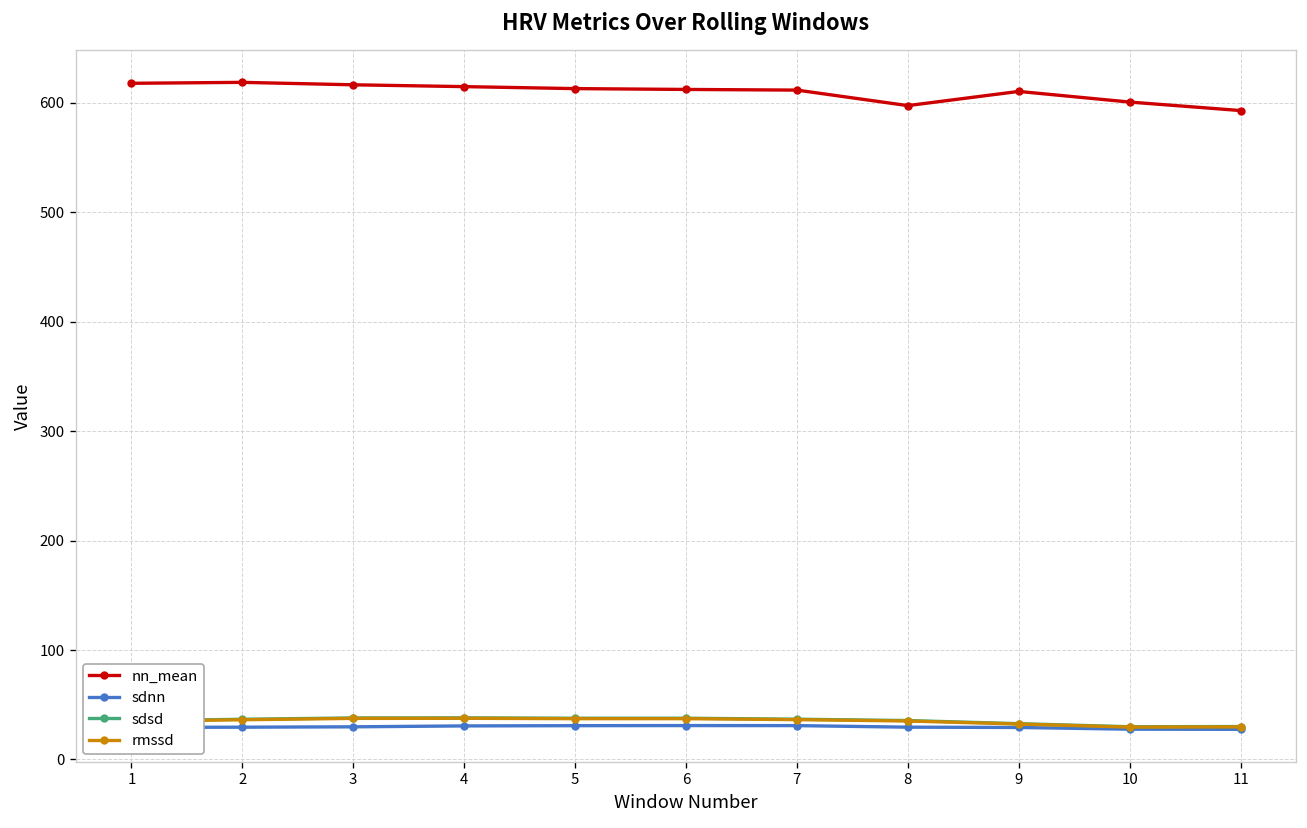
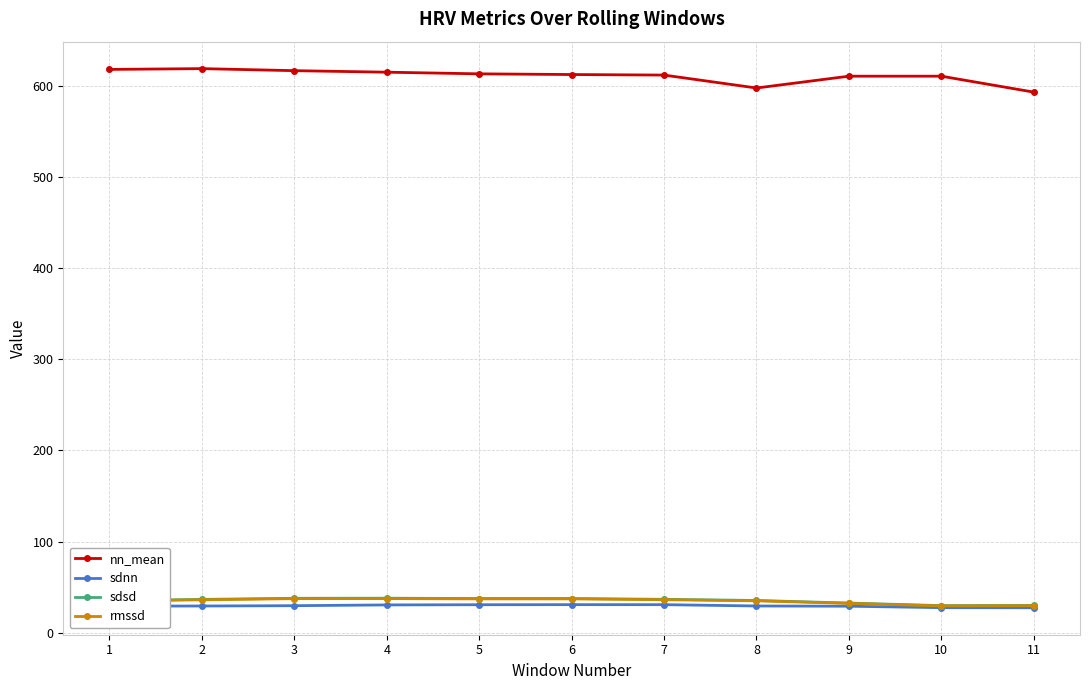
nn_mean, 10: 600 -> 610
